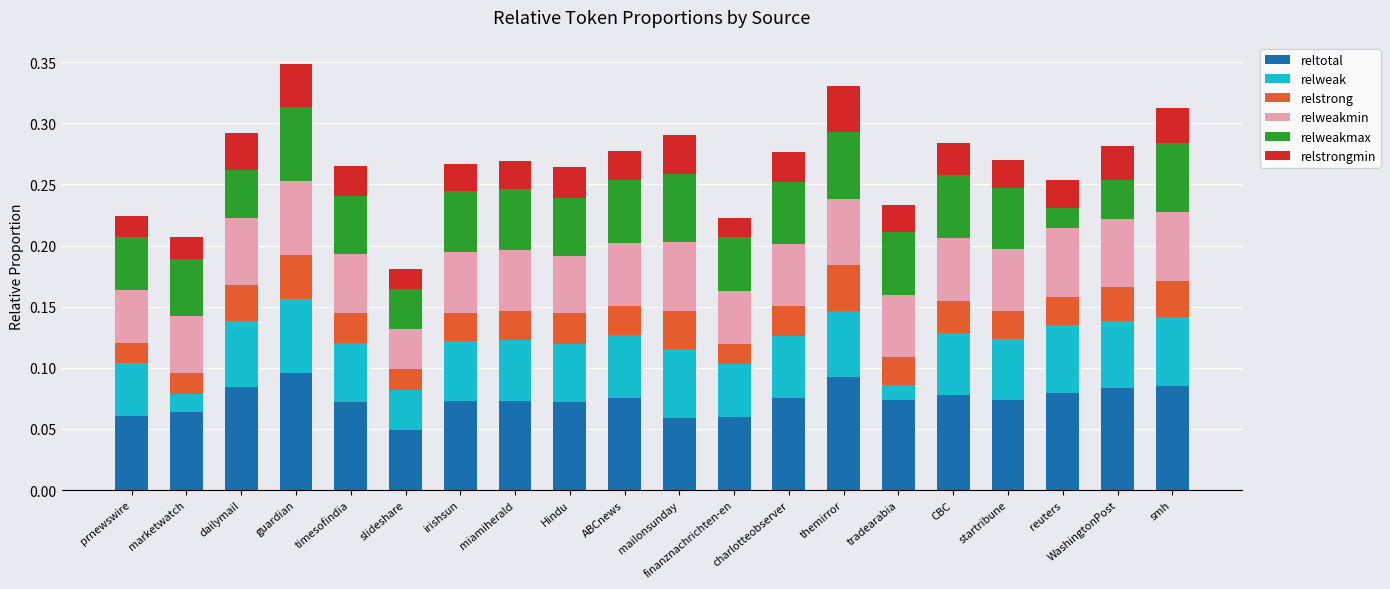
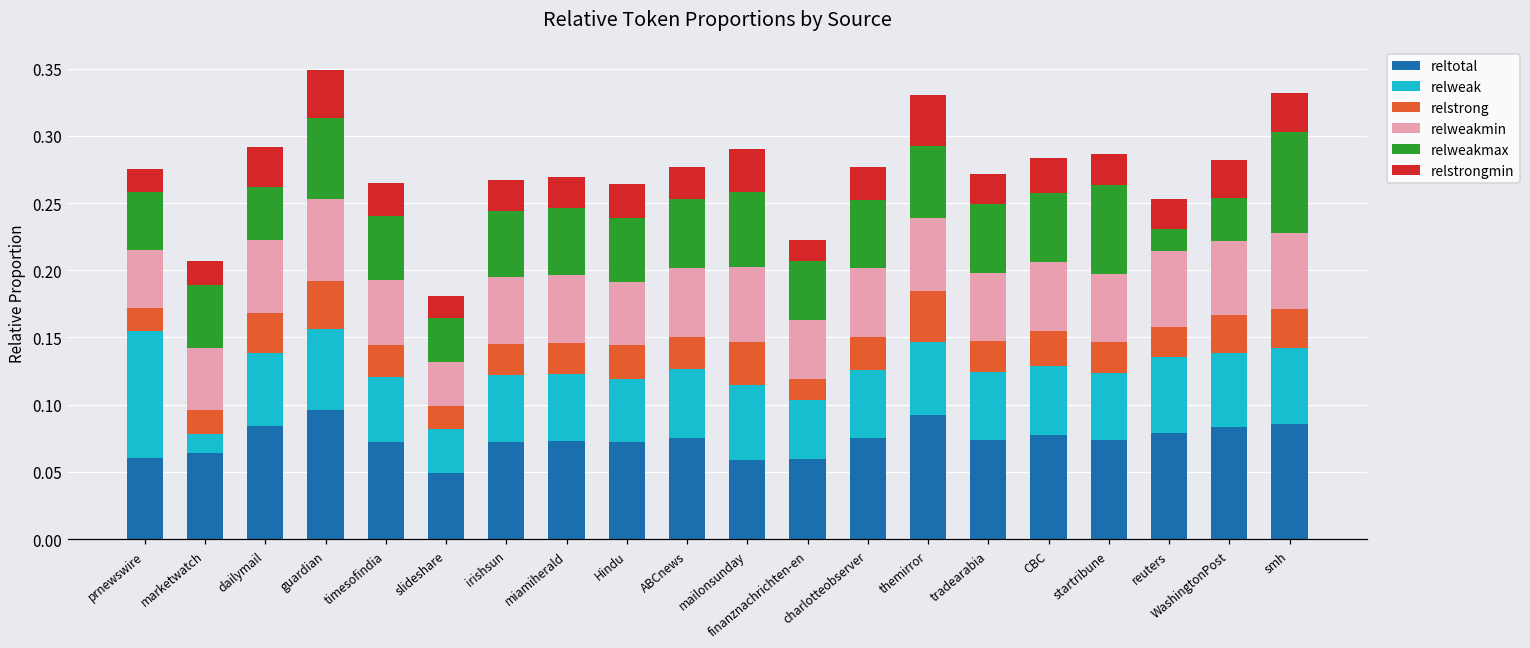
relweak, prnewswire: 0.043 -> 0.094
relweak, tradearabia: 0.013 -> 0.051
relweakmax, startribune: 0.050 -> 0.066
relweakmax, smh: 0.056 -> 0.076
